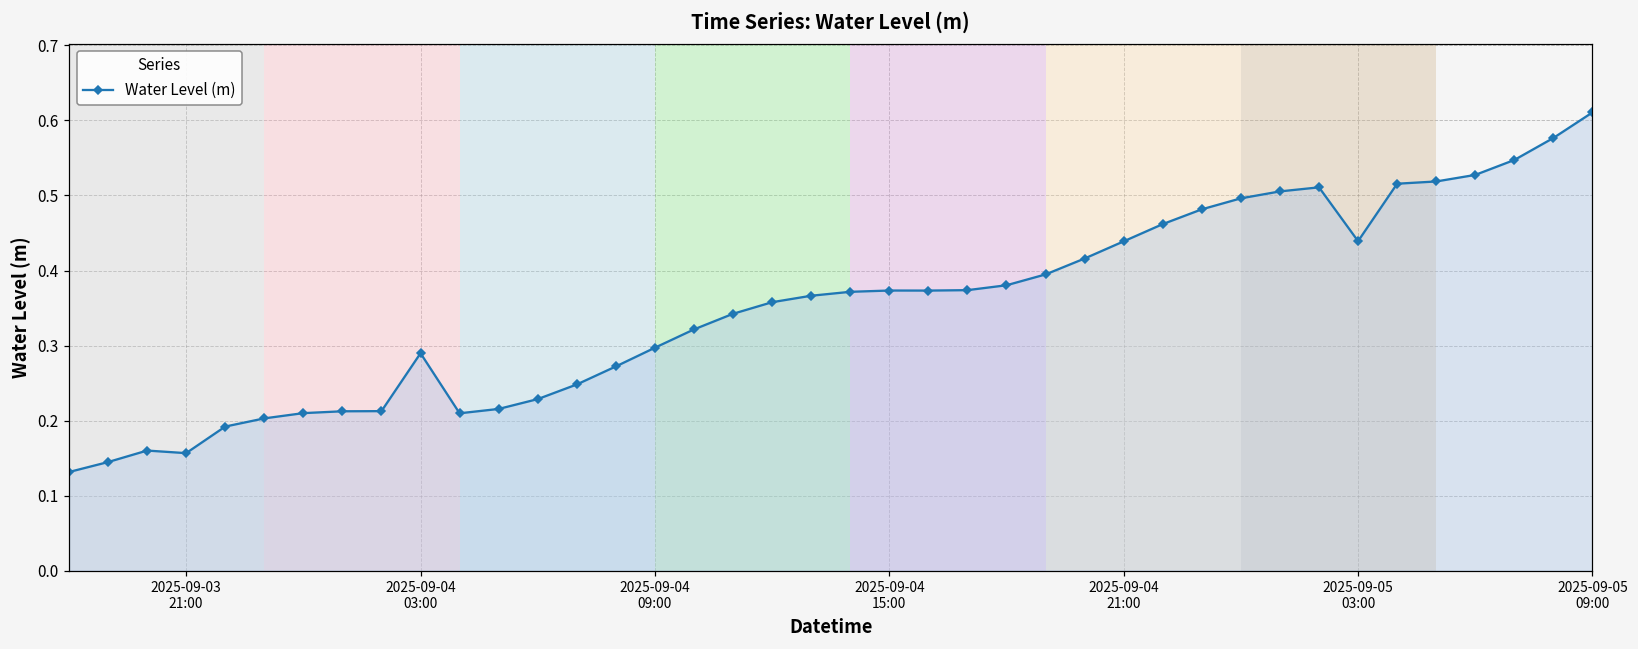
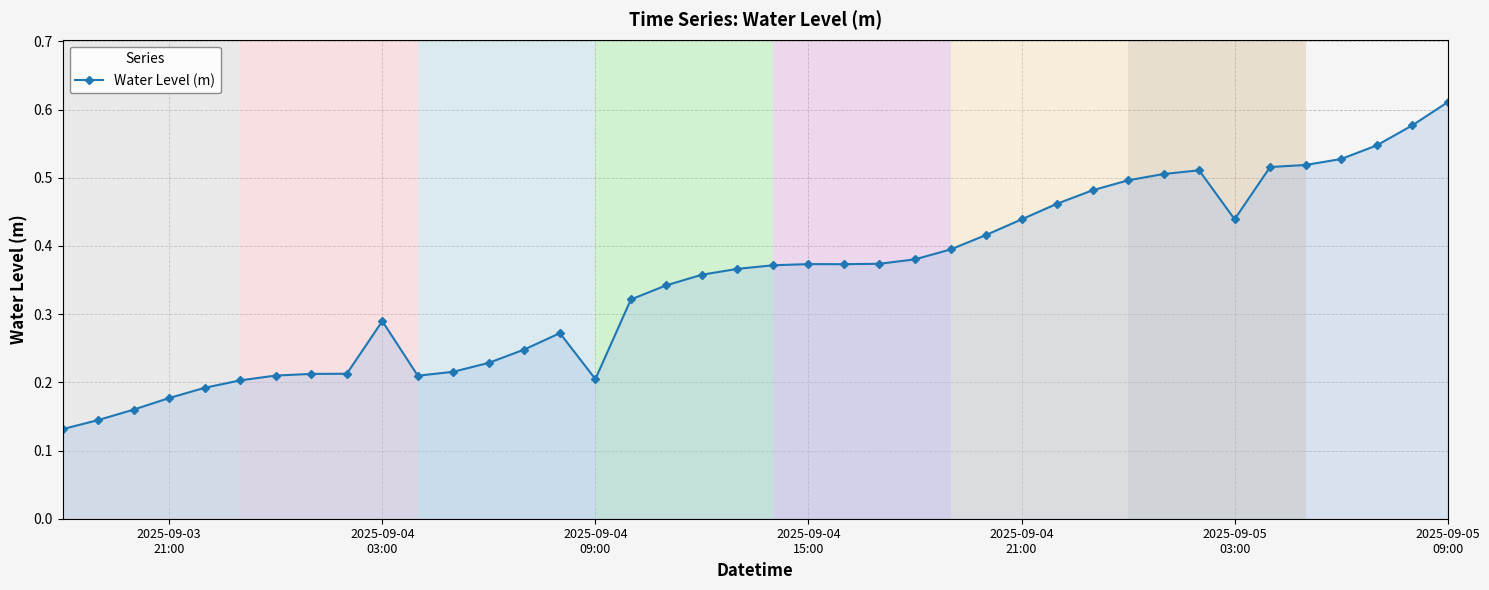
2025-09-03 21:00: 0.16 -> 0.18
2025-09-04 09:00: 0.30 -> 0.20
